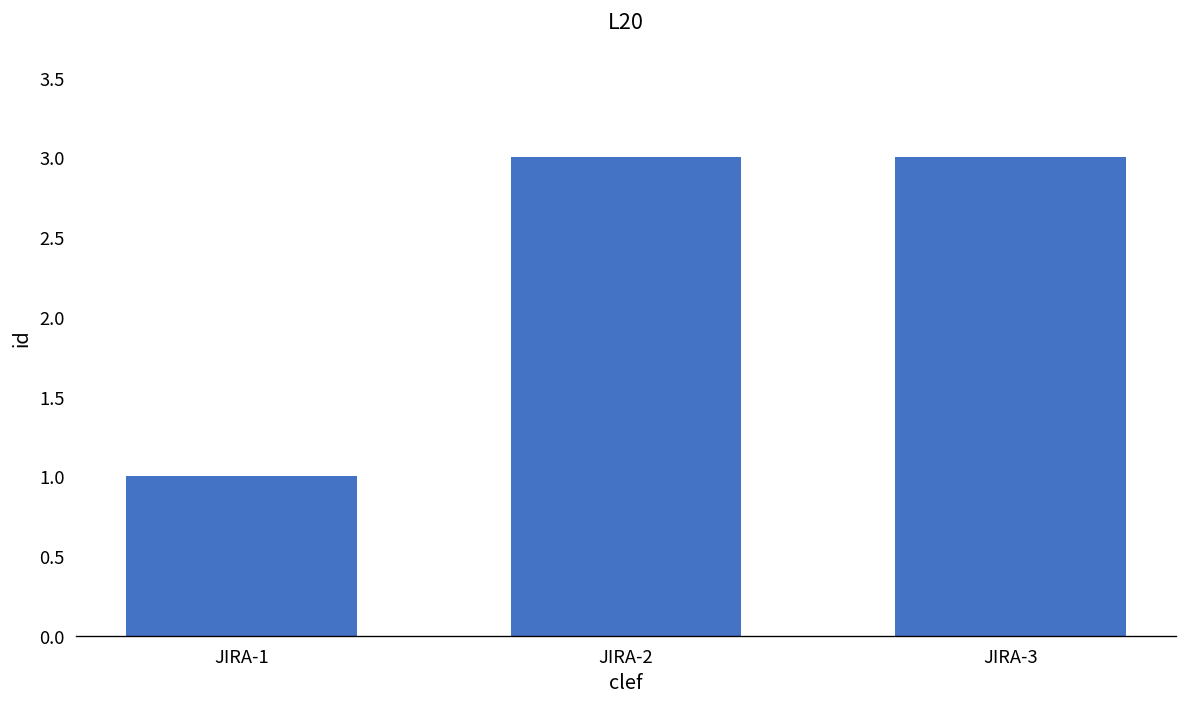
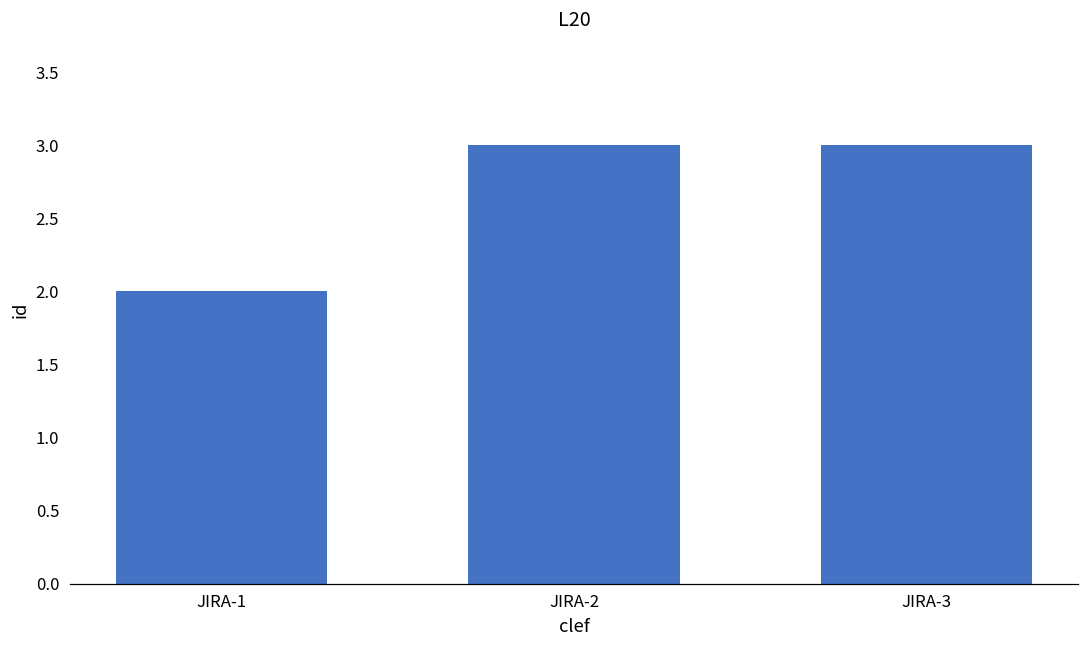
JIRA-1: 1 -> 2
